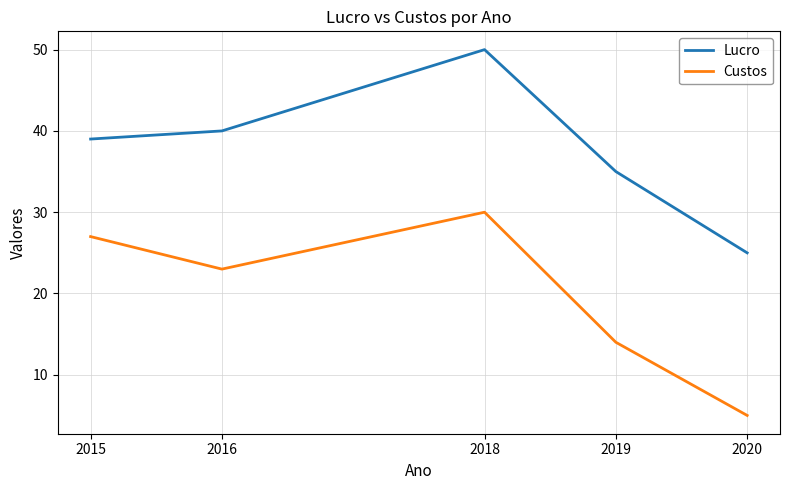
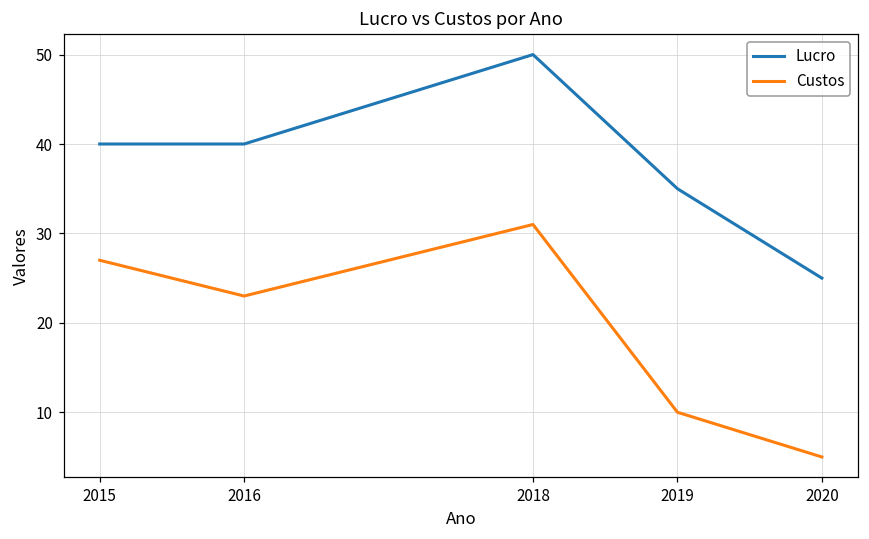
Lucro, 2015: 39 -> 40
Custos, 2018: 30 -> 31
Custos, 2019: 14 -> 10
